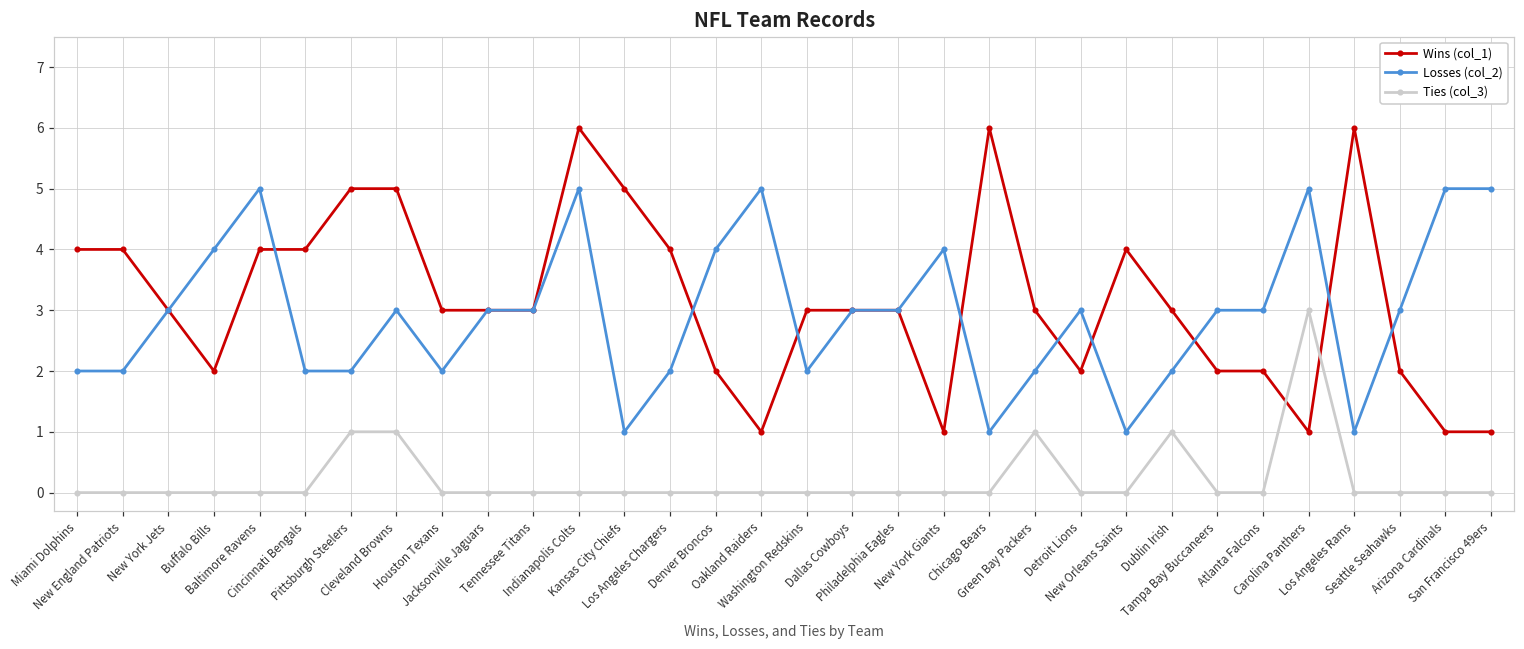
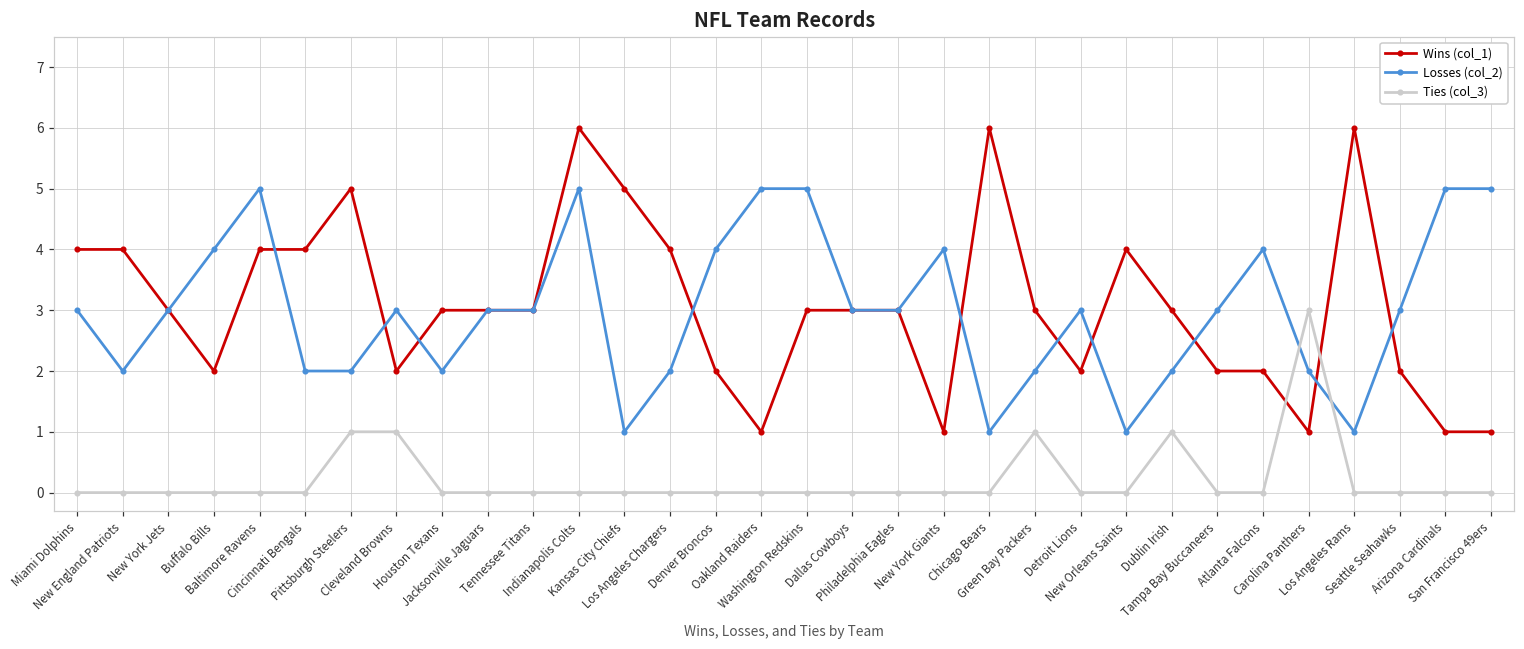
Losses (col_2), Miami Dolphins: 2 -> 3
Wins (col_1), Cleveland Browns: 5 -> 2
Losses (col_2), Washington Redskins: 2 -> 5
Losses (col_2), Atlanta Falcons: 3 -> 4
Losses (col_2), Carolina Panthers: 5 -> 2
